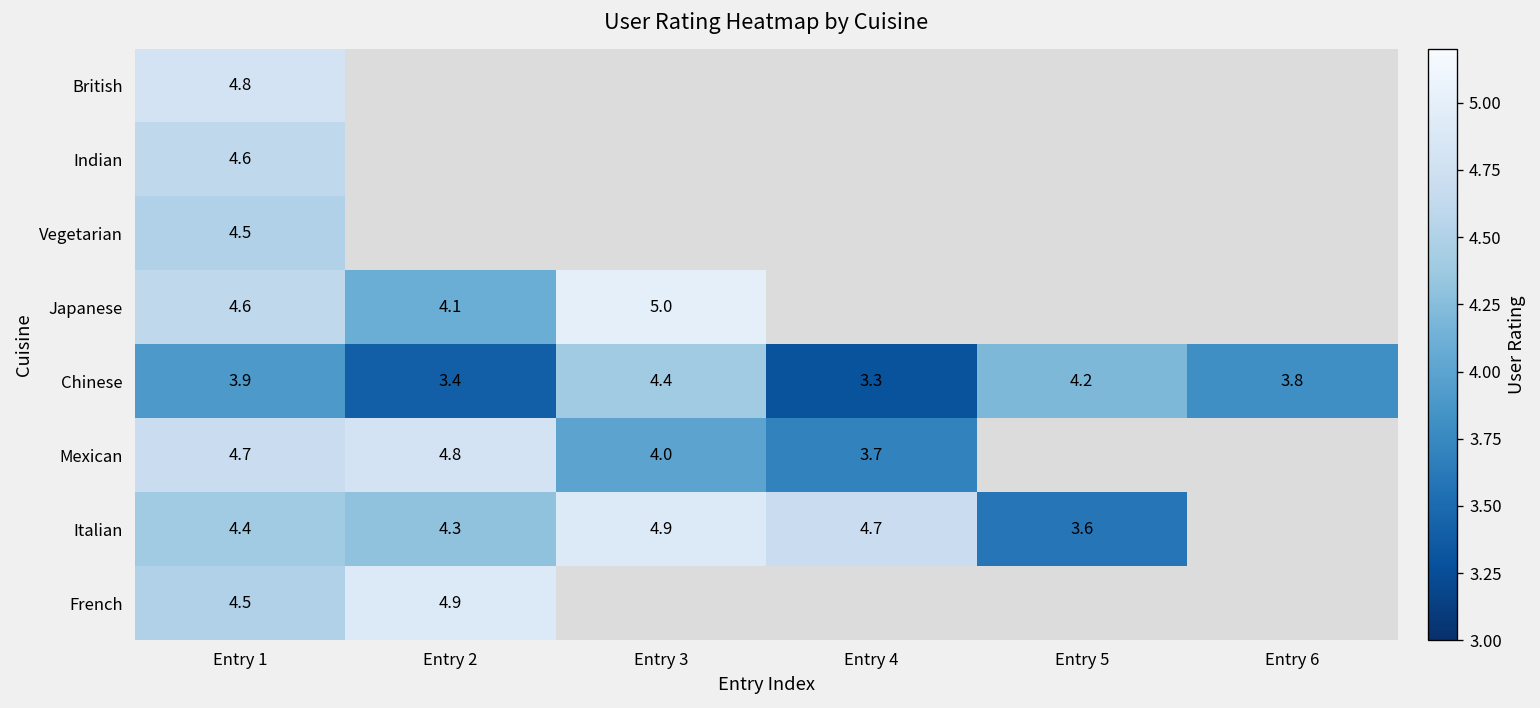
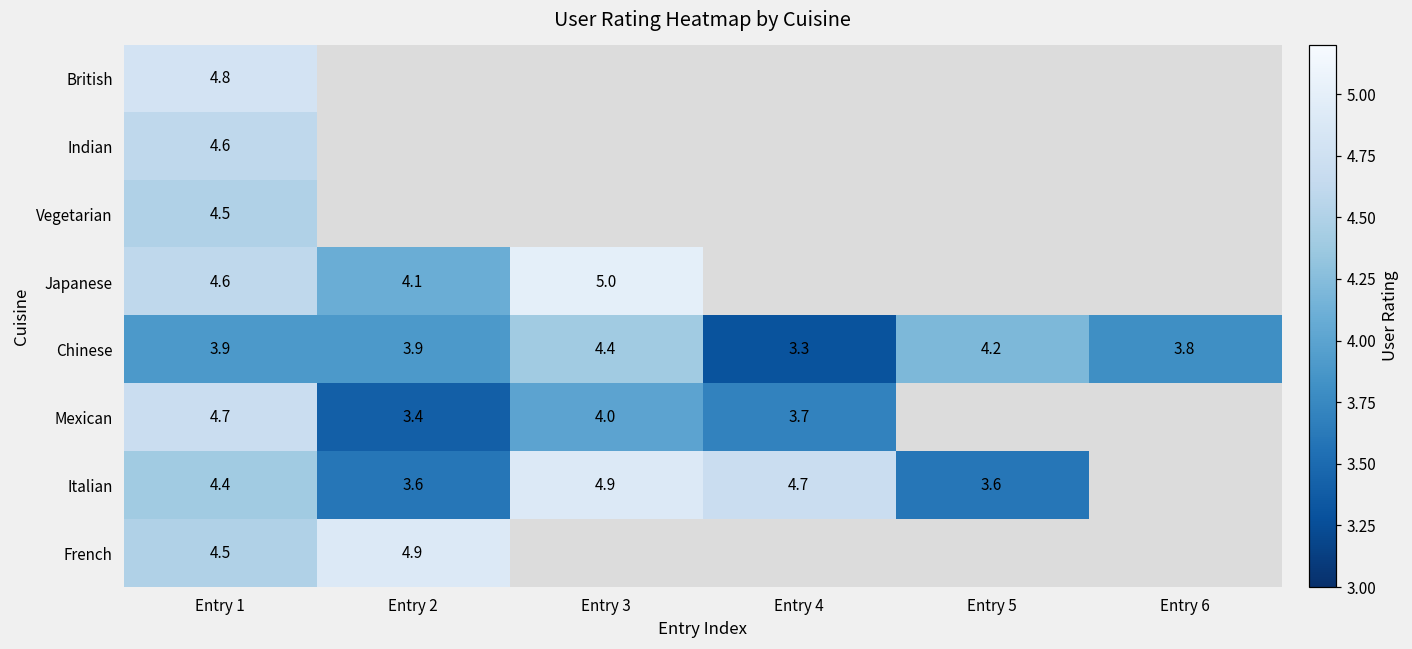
Chinese, Entry 2: 3.4 -> 3.9
Mexican, Entry 2: 4.8 -> 3.4
Italian, Entry 2: 4.3 -> 3.6
